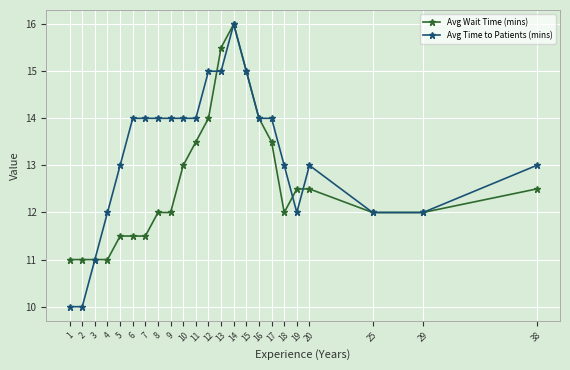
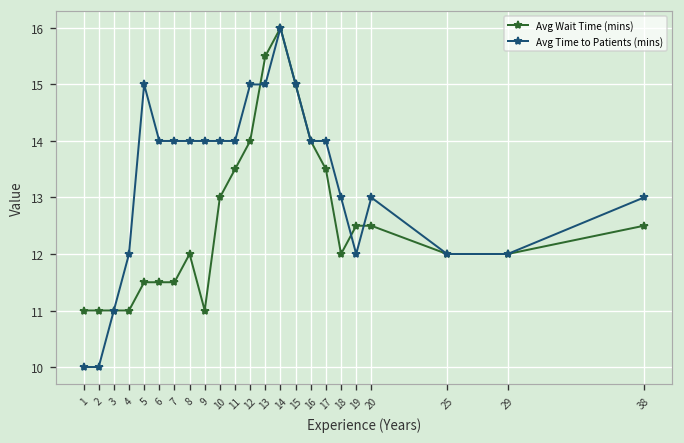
Avg Time to Patients (mins), 5: 13 -> 15
Avg Wait Time (mins), 9: 12 -> 11
